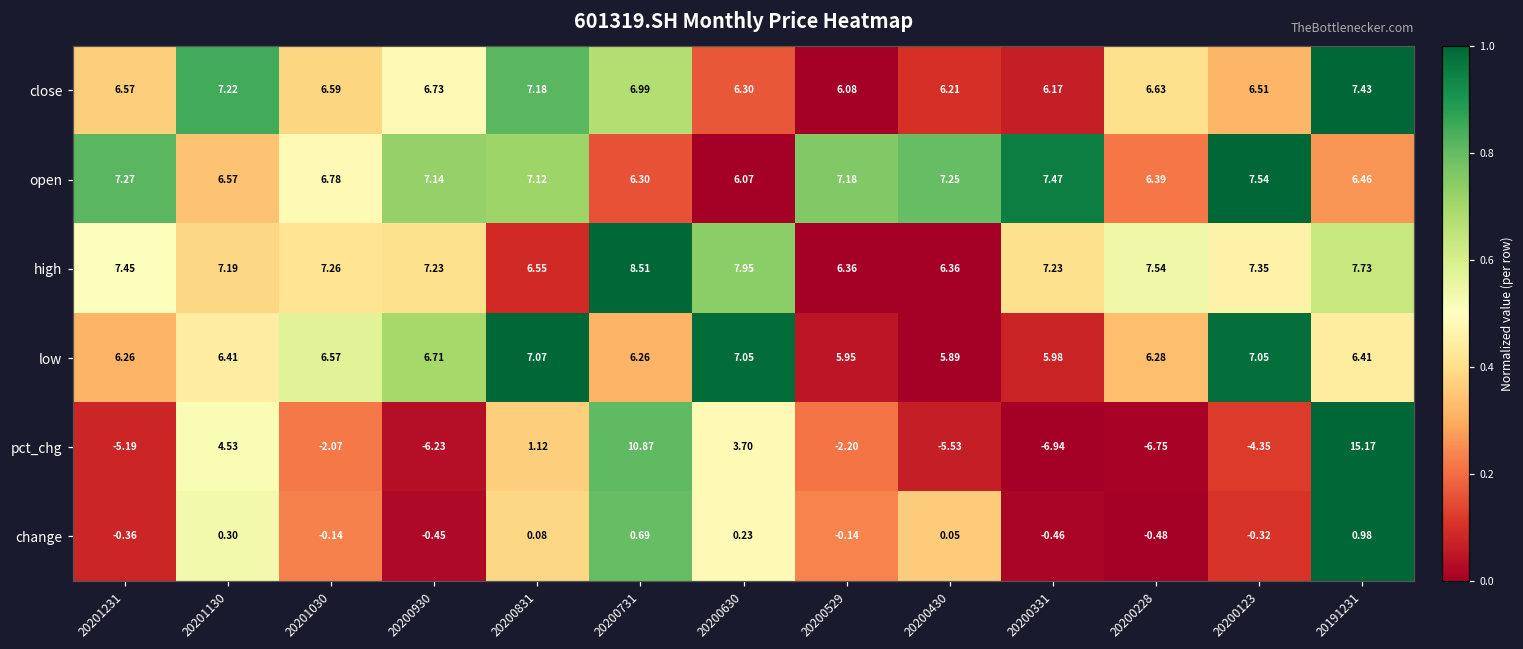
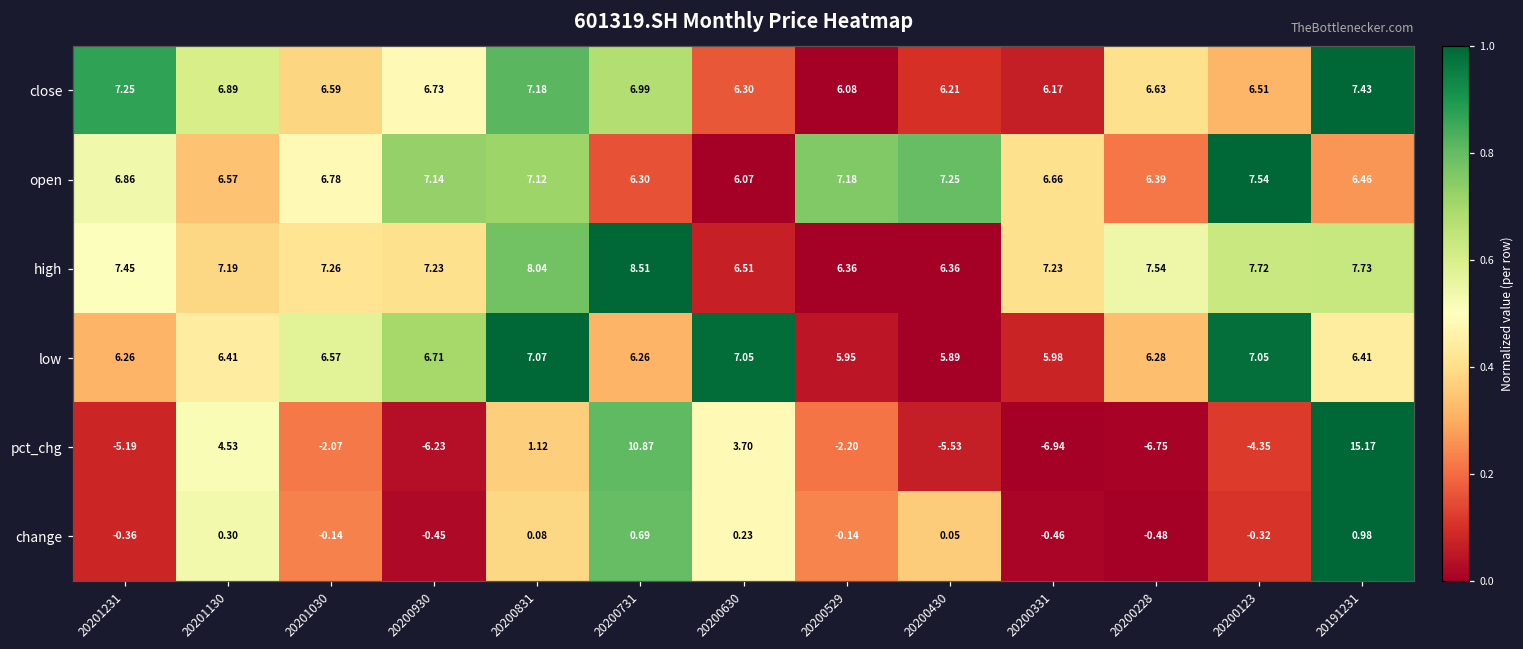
close, 20201231: 6.57 -> 7.25
close, 20201130: 7.22 -> 6.89
open, 20201231: 7.27 -> 6.86
open, 20200331: 7.47 -> 6.66
high, 20200831: 6.55 -> 8.04
high, 20200630: 7.95 -> 6.51
high, 20200123: 7.35 -> 7.72
